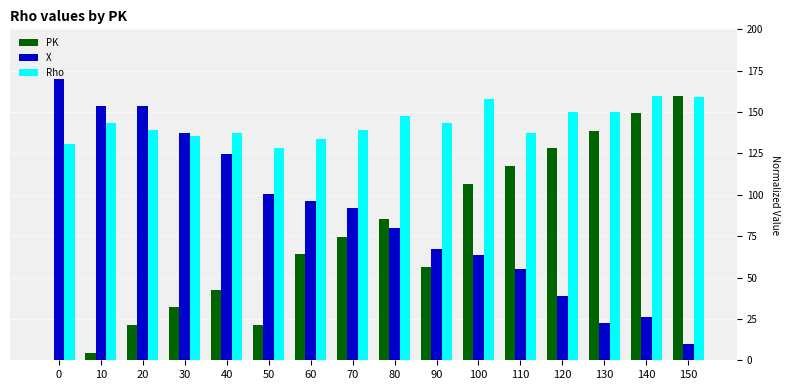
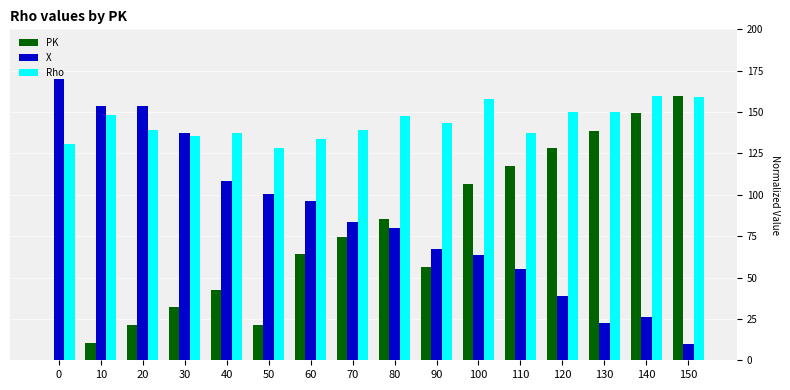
PK, 10: 4 -> 11
Rho, 10: 143 -> 148
X, 40: 125 -> 108
X, 70: 92 -> 84
